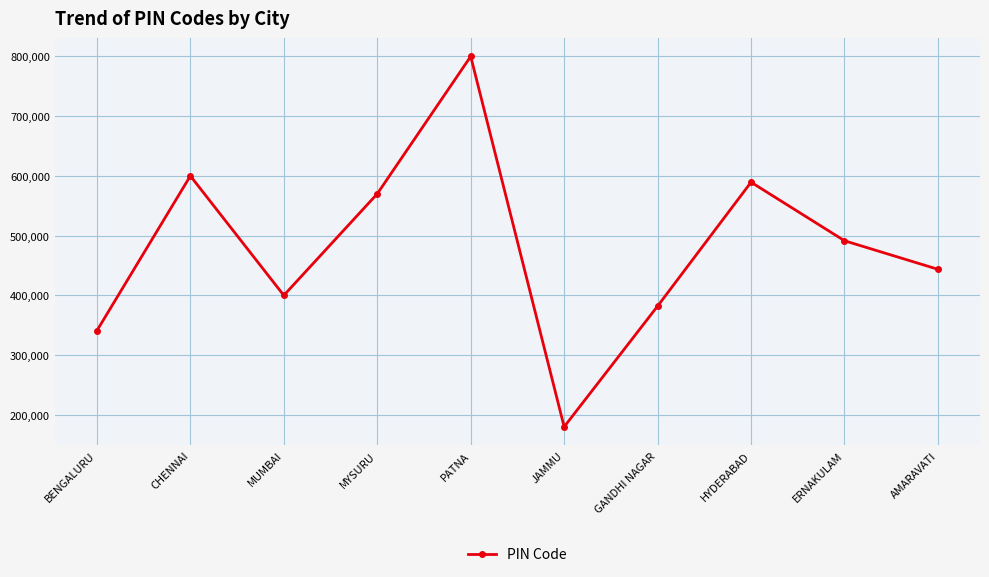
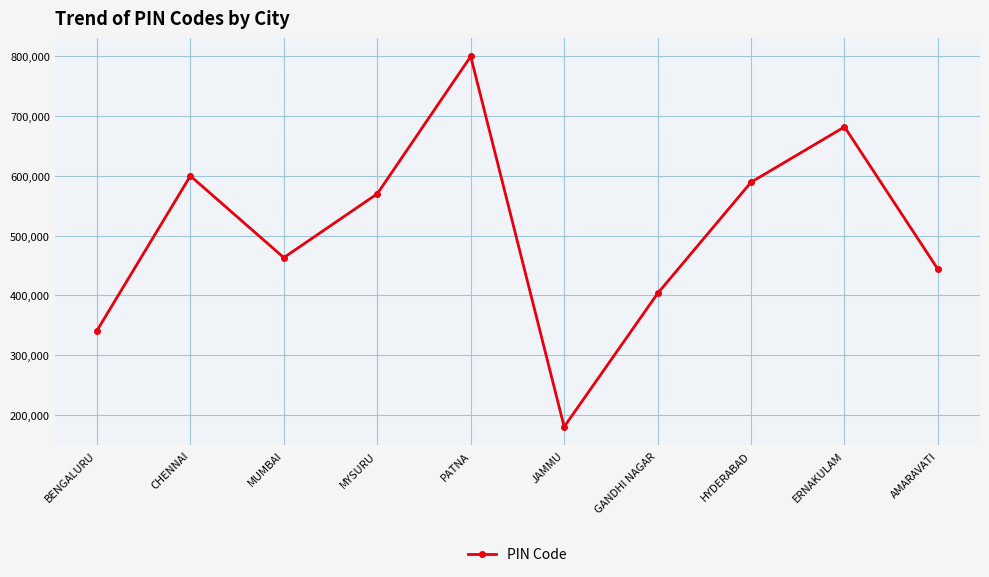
MUMBAI: 400,000 -> 460,000
GANDHI NAGAR: 380,000 -> 400,000
ERNAKULAM: 490,000 -> 680,000
